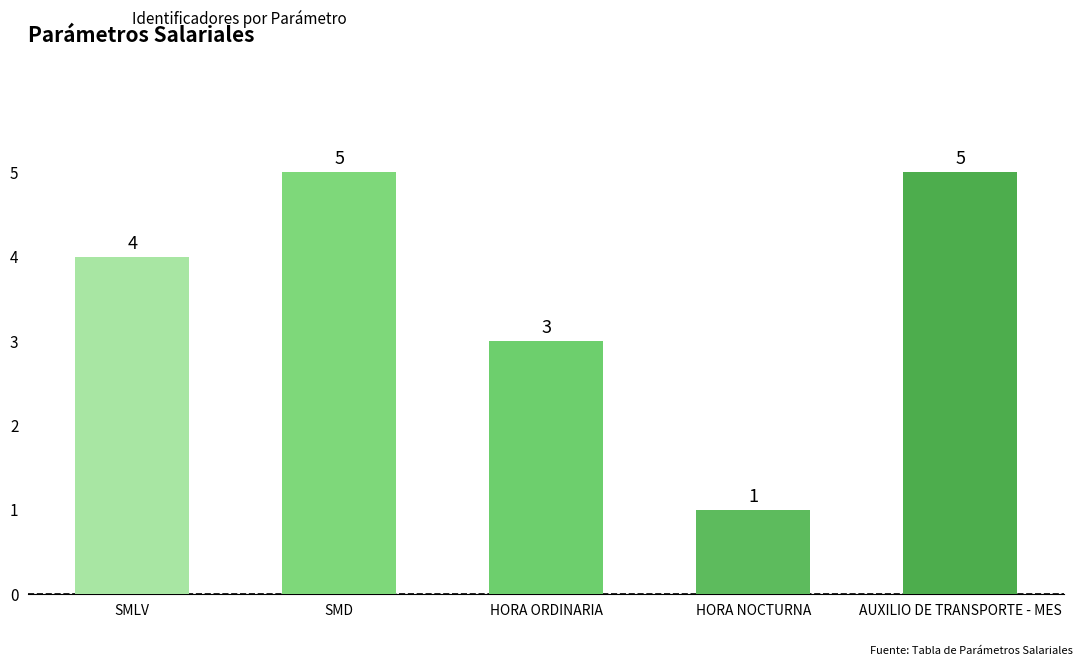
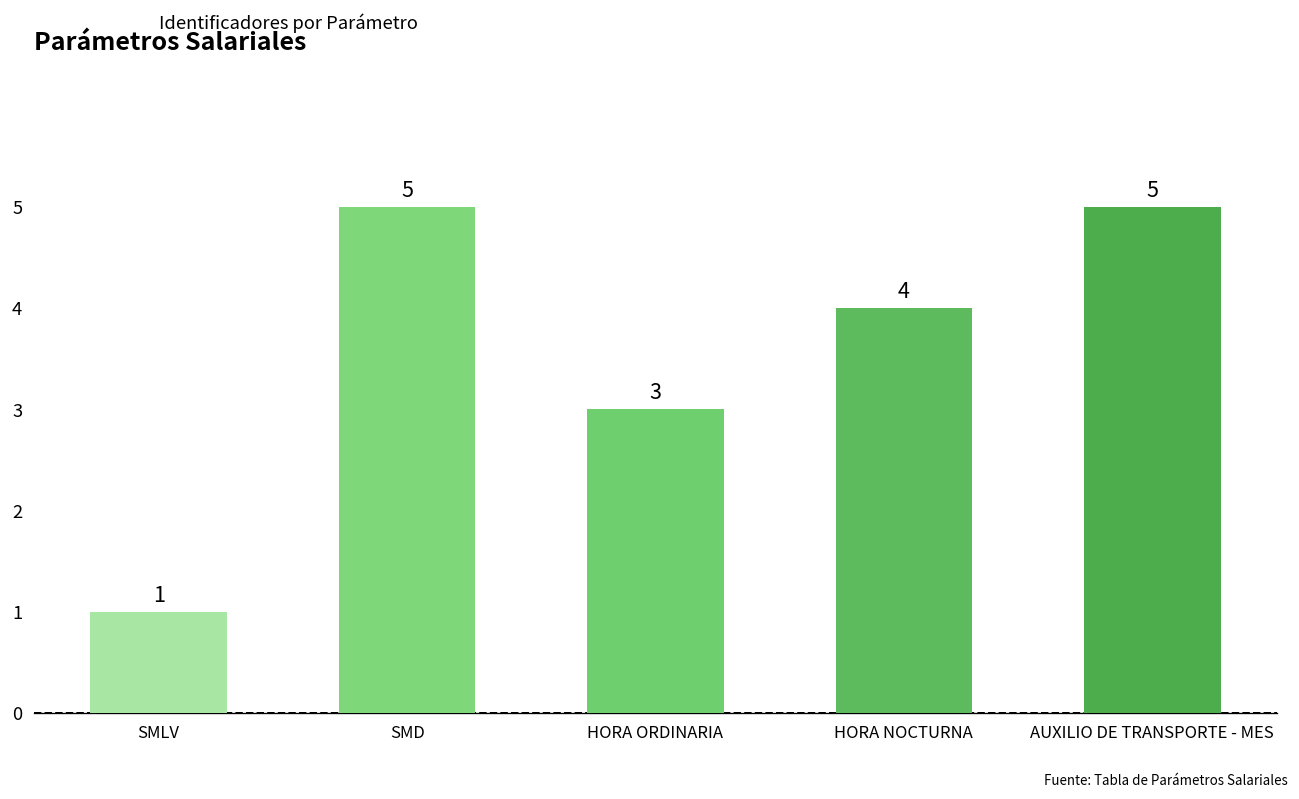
SMLV: 4 -> 1
HORA NOCTURNA: 1 -> 4
